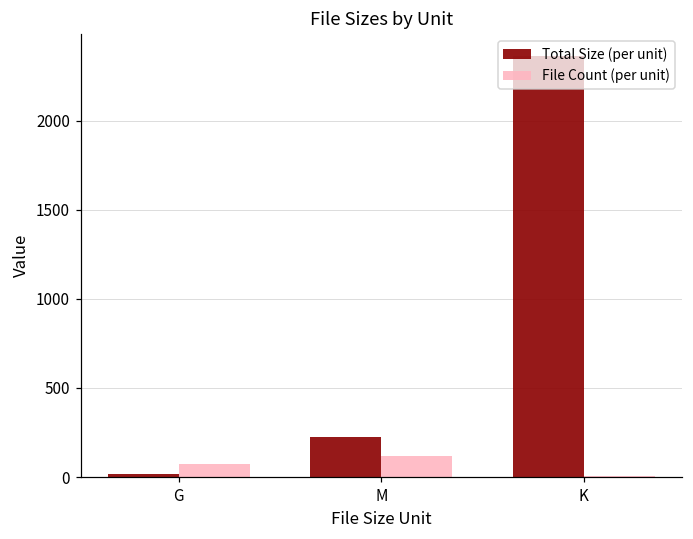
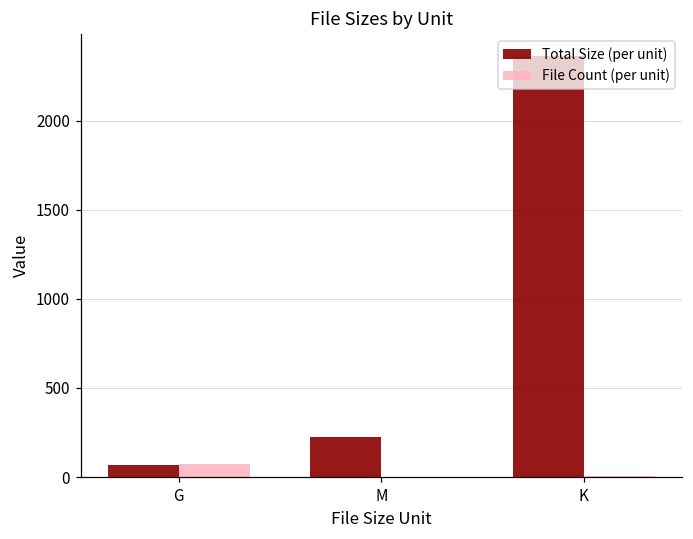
Total Size (per unit), G: 20 -> 70
File Count (per unit), M: 120 -> 0
